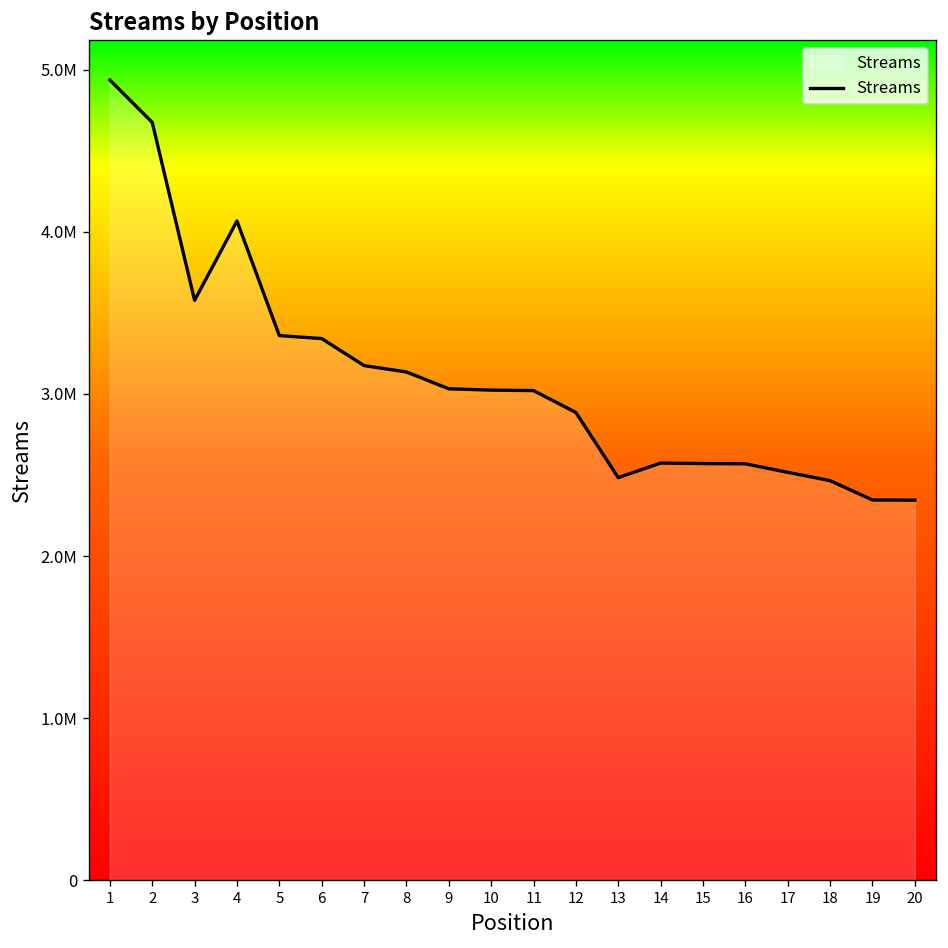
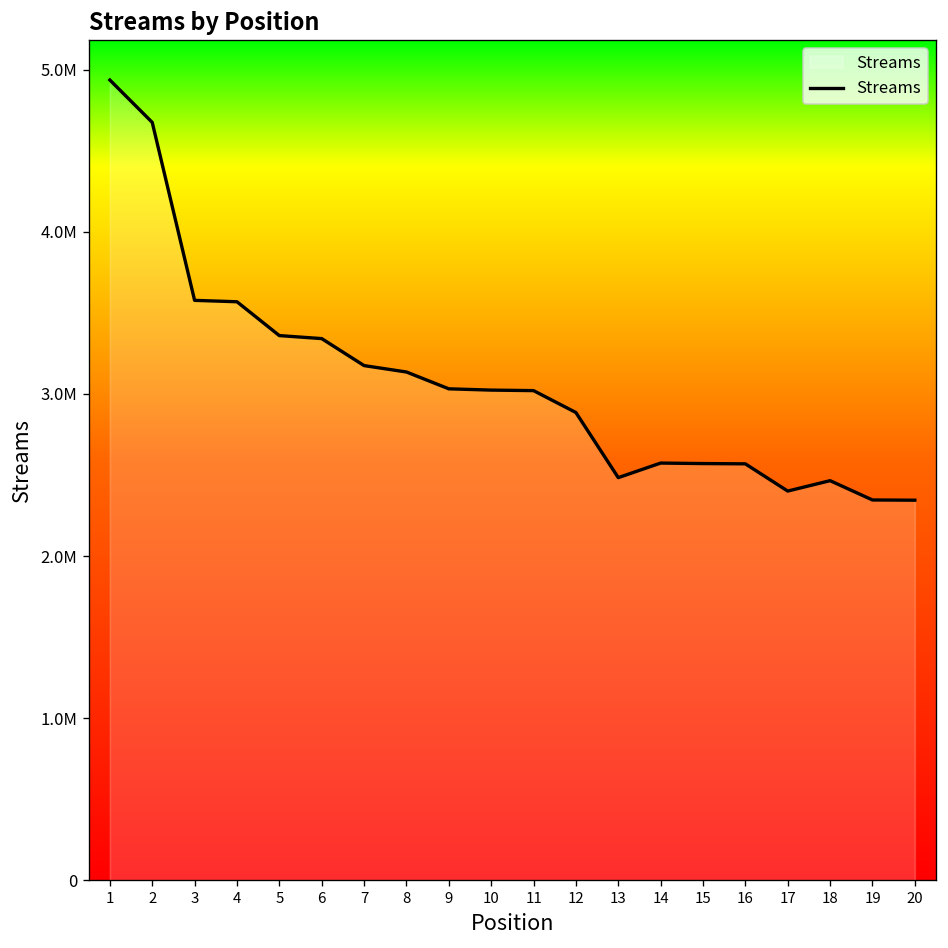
4: 4070000 -> 3570000
17: 2520000 -> 2400000
